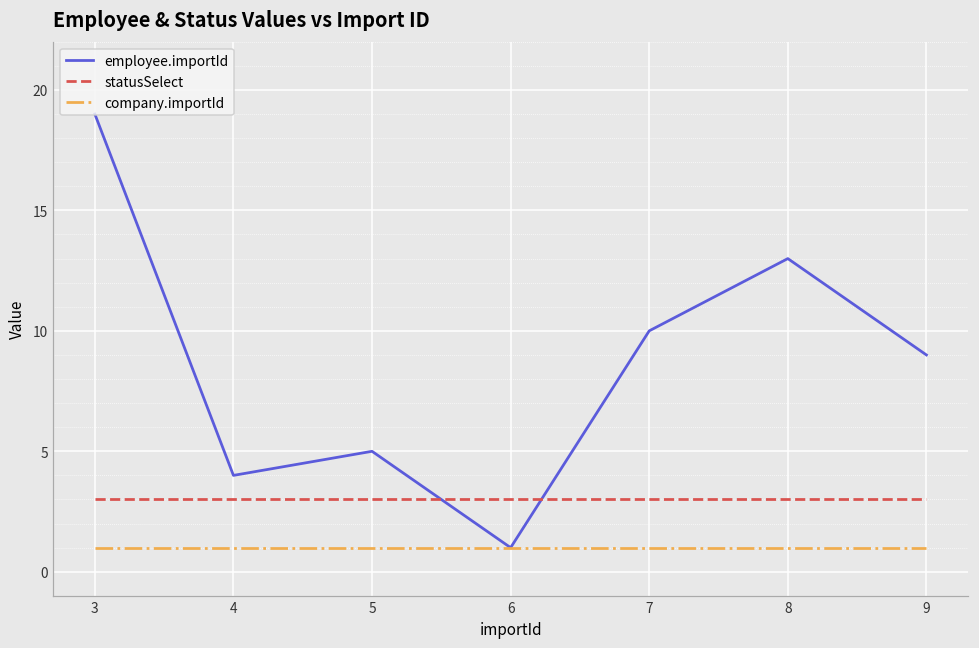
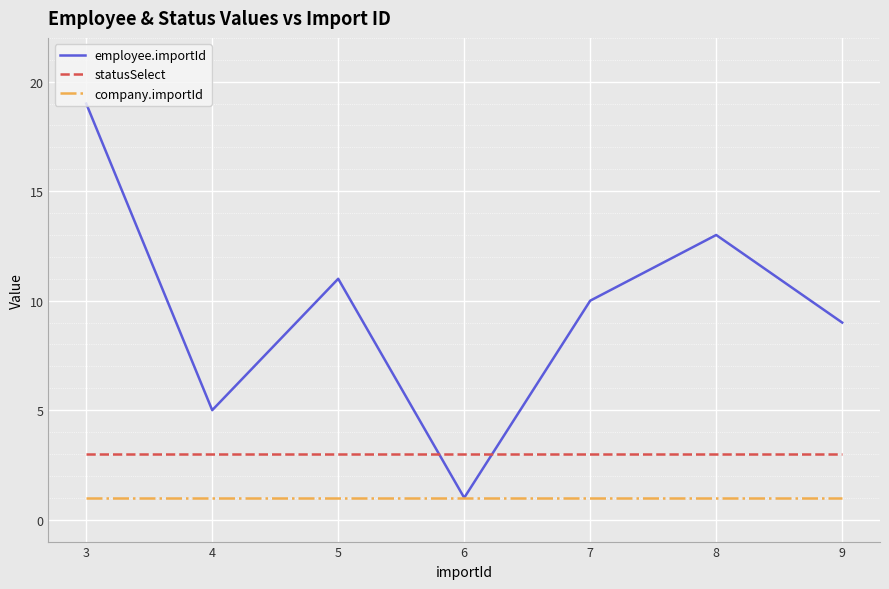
employee.importId, 4: 4 -> 5
employee.importId, 5: 5 -> 11
